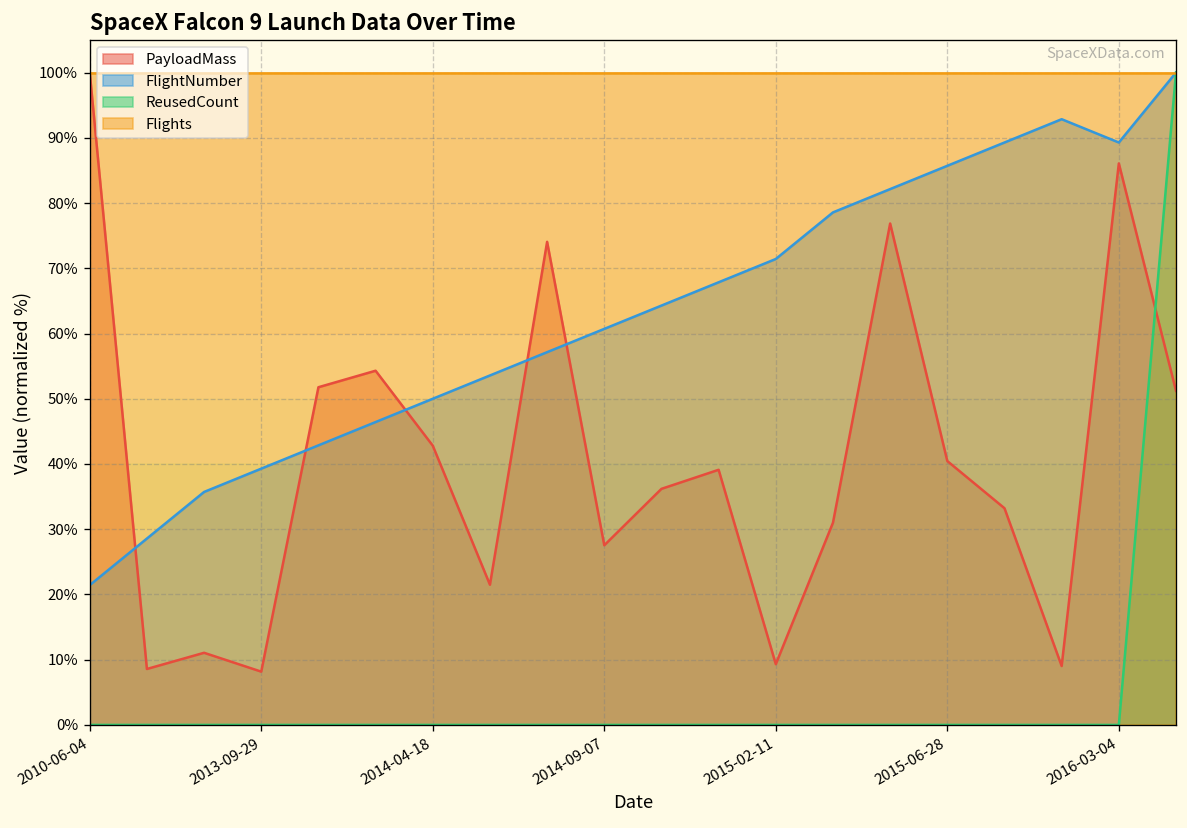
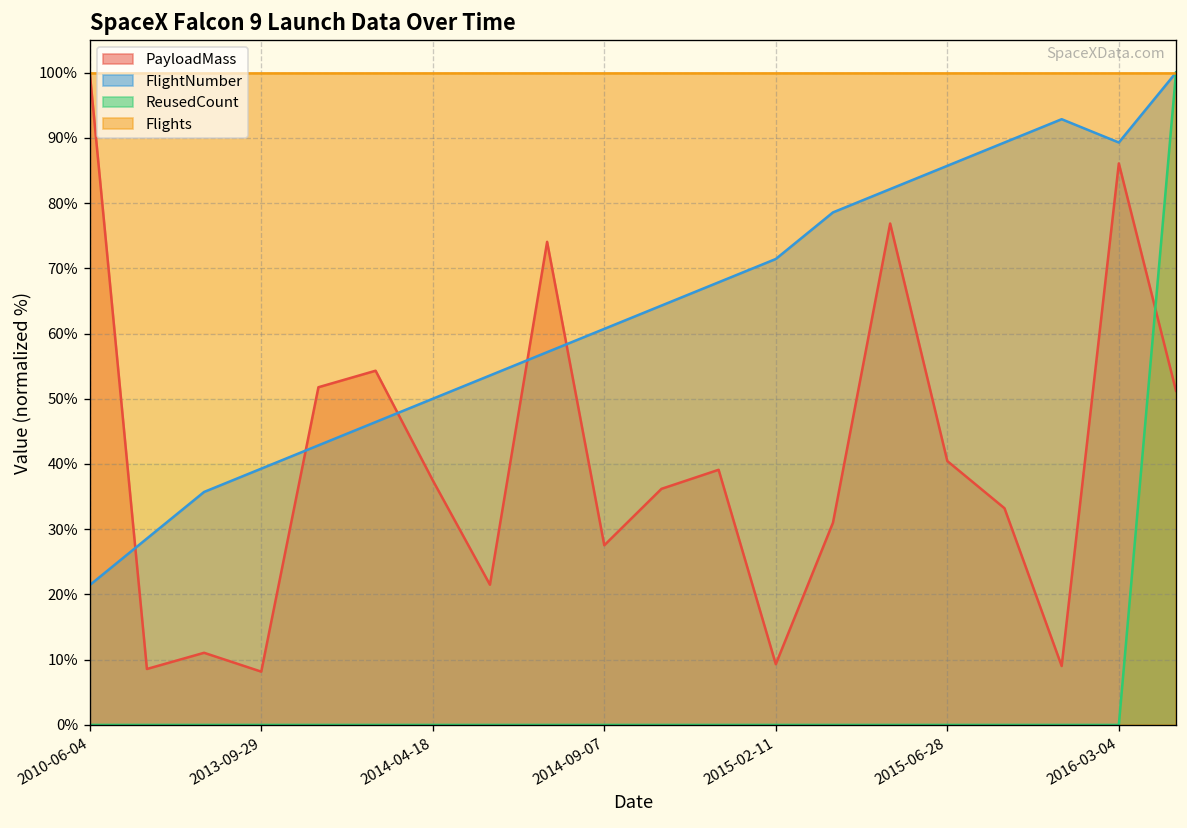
PayloadMass, 2014-04-18: 43% -> 37%
